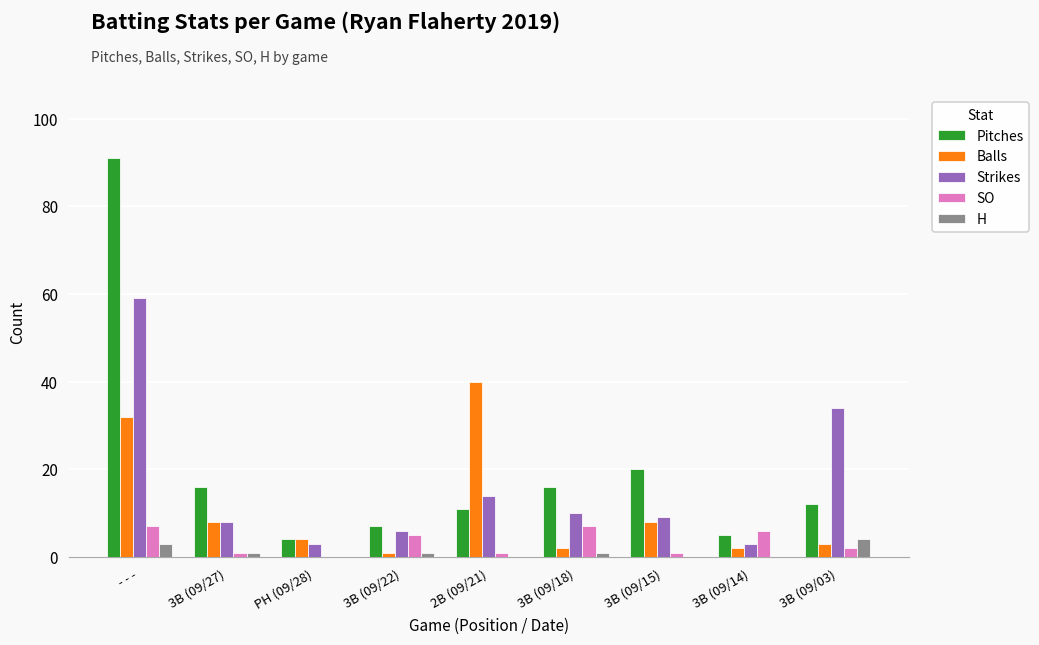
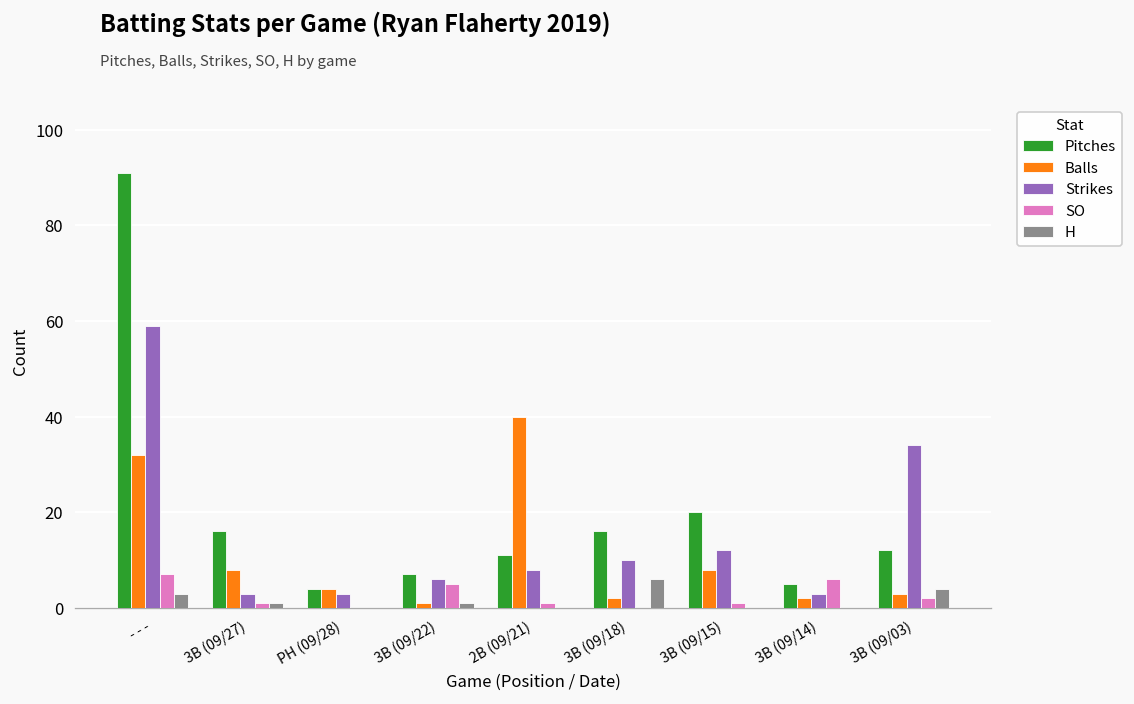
Strikes, 3B (09/27): 8 -> 3
Strikes, 2B (09/21): 14 -> 8
SO, 3B (09/18): 7 -> 0
H, 3B (09/18): 1 -> 6
Strikes, 3B (09/15): 9 -> 12
